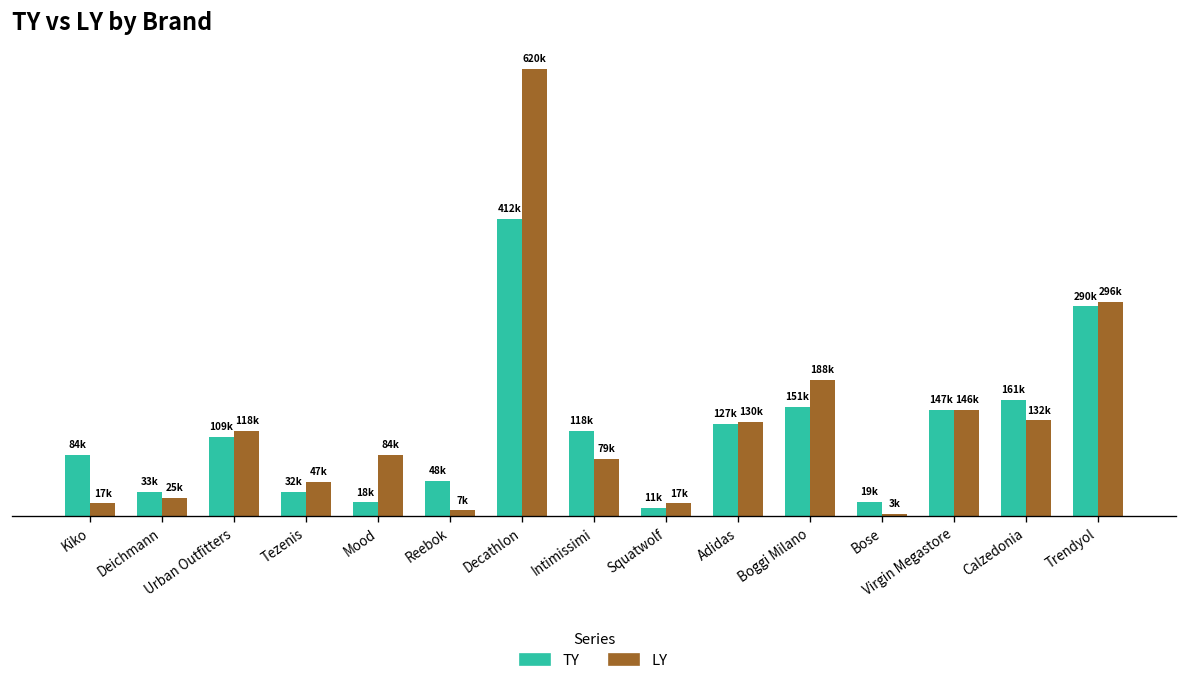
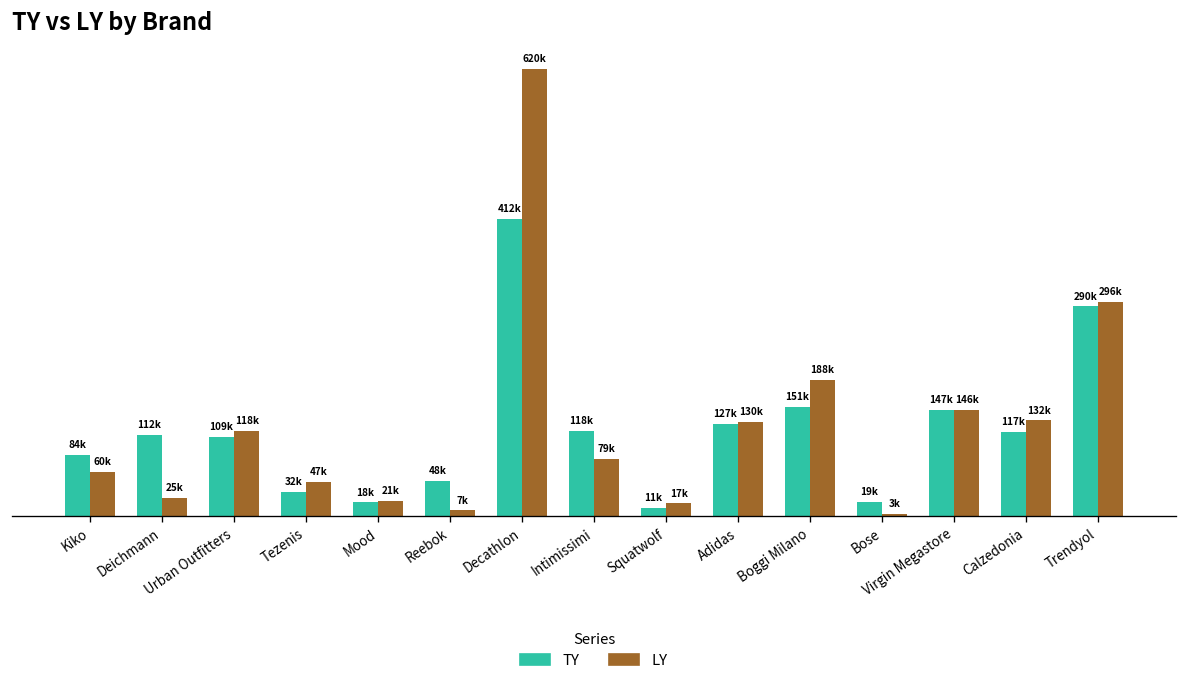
LY, Kiko: 17k -> 60k
TY, Deichmann: 33k -> 112k
LY, Mood: 84k -> 21k
TY, Calzedonia: 161k -> 117k
